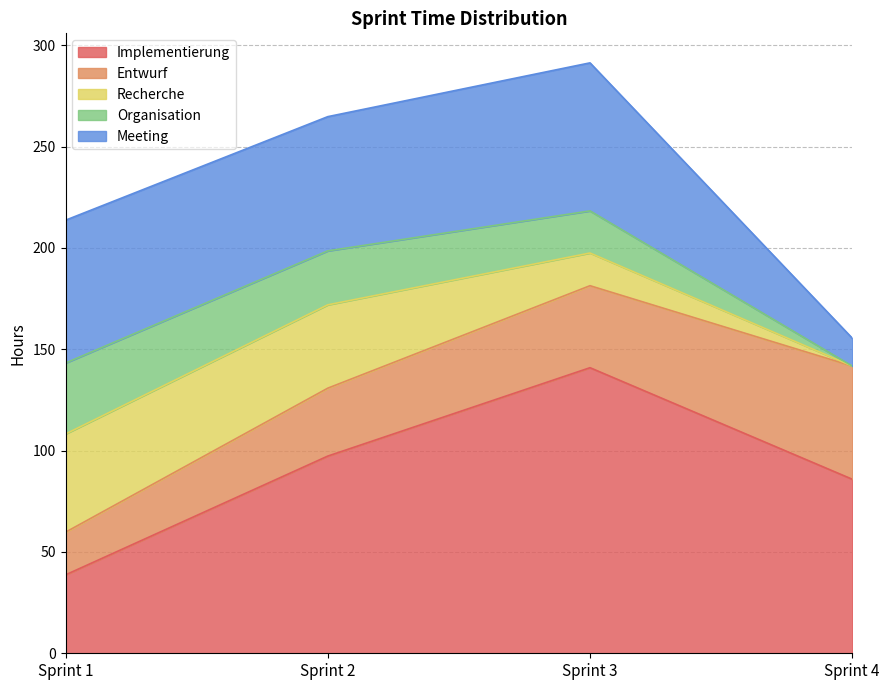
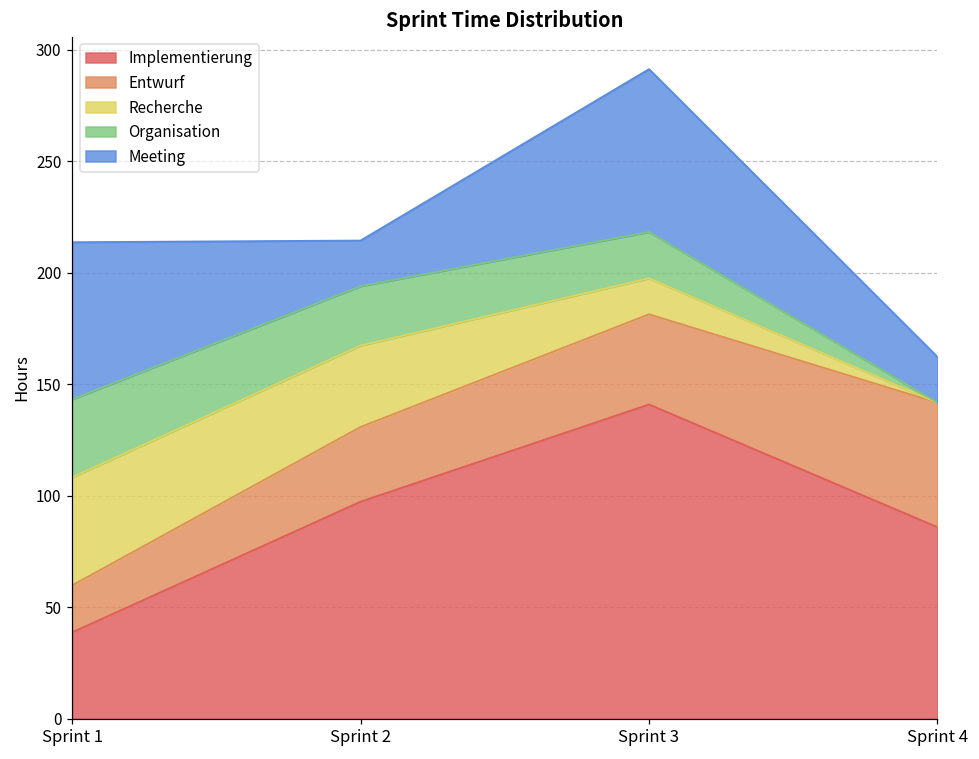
Recherche, Sprint 2: 41 -> 37
Meeting, Sprint 2: 66 -> 20
Meeting, Sprint 4: 14 -> 21
